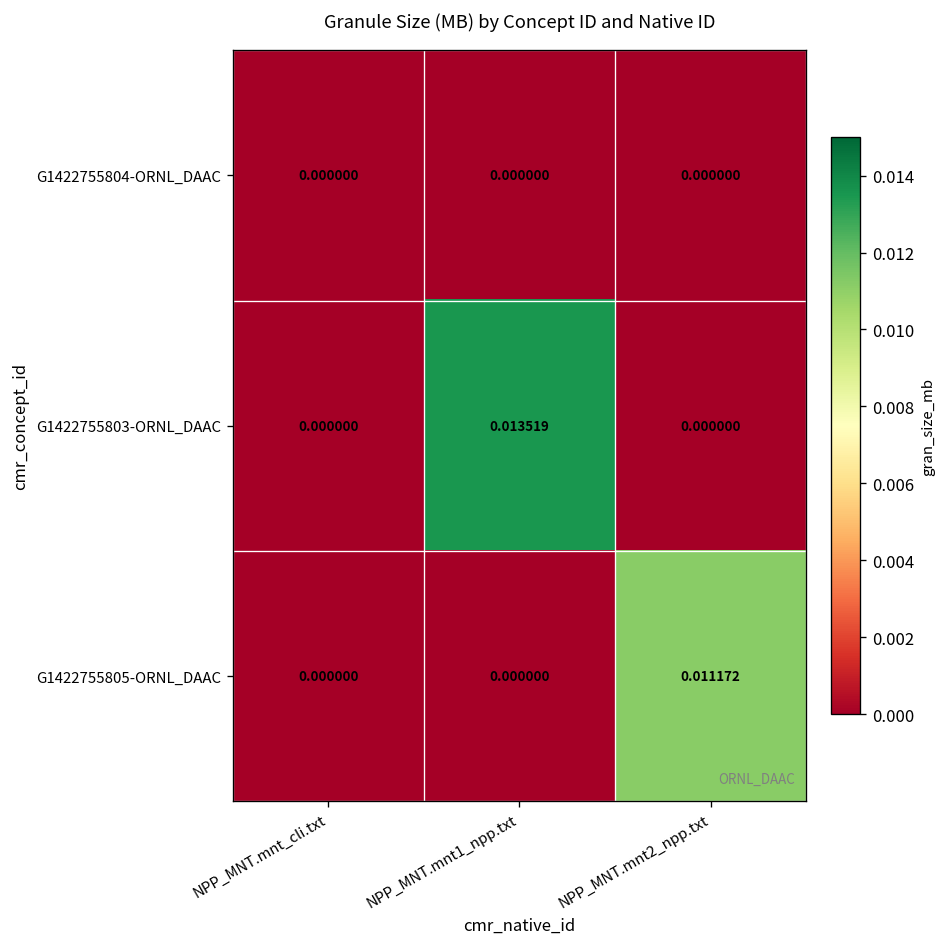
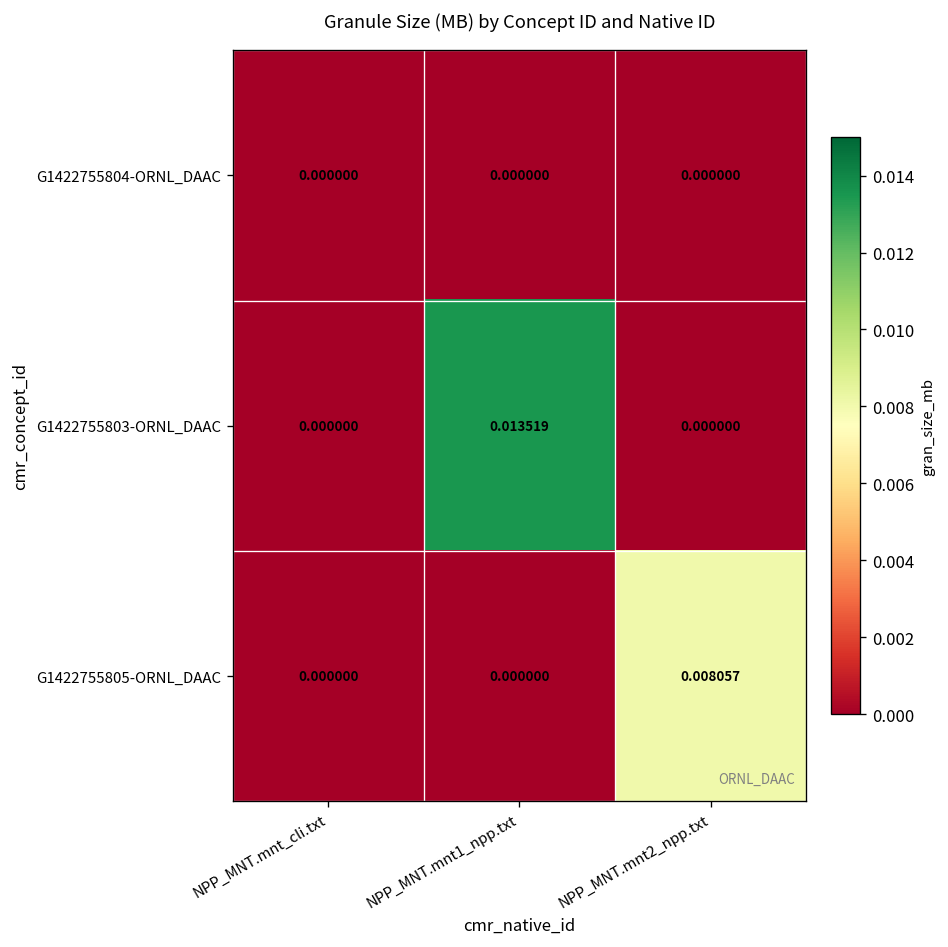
G1422755805-ORNL_DAAC, NPP_MNT.mnt2_npp.txt: 0.011172 -> 0.008057
